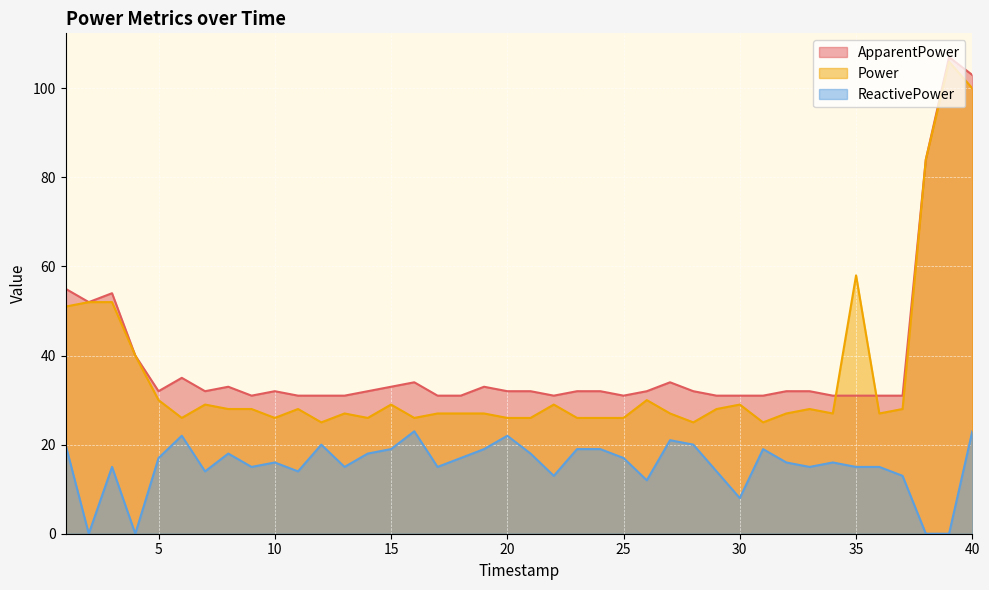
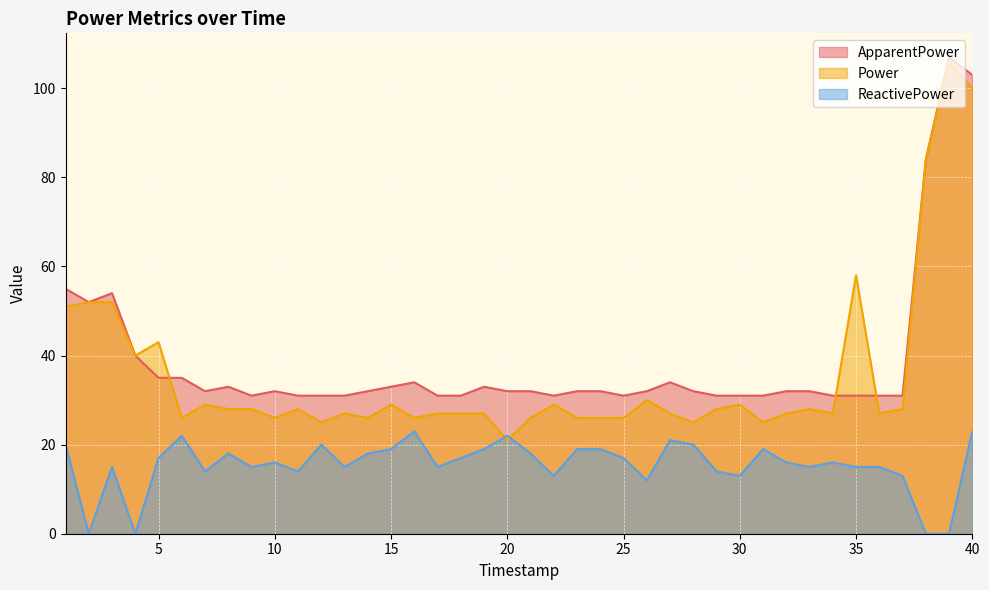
ApparentPower, 5: 32 -> 35
Power, 5: 30 -> 43
Power, 20: 26 -> 21
ReactivePower, 30: 8 -> 13
